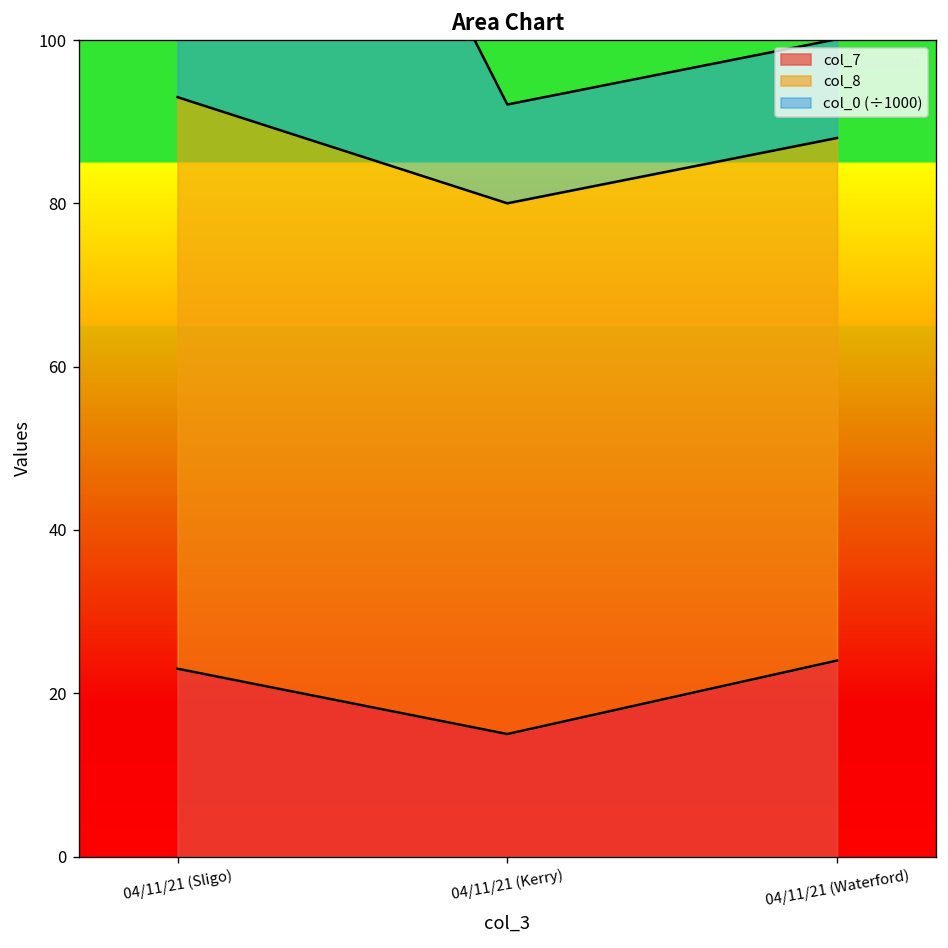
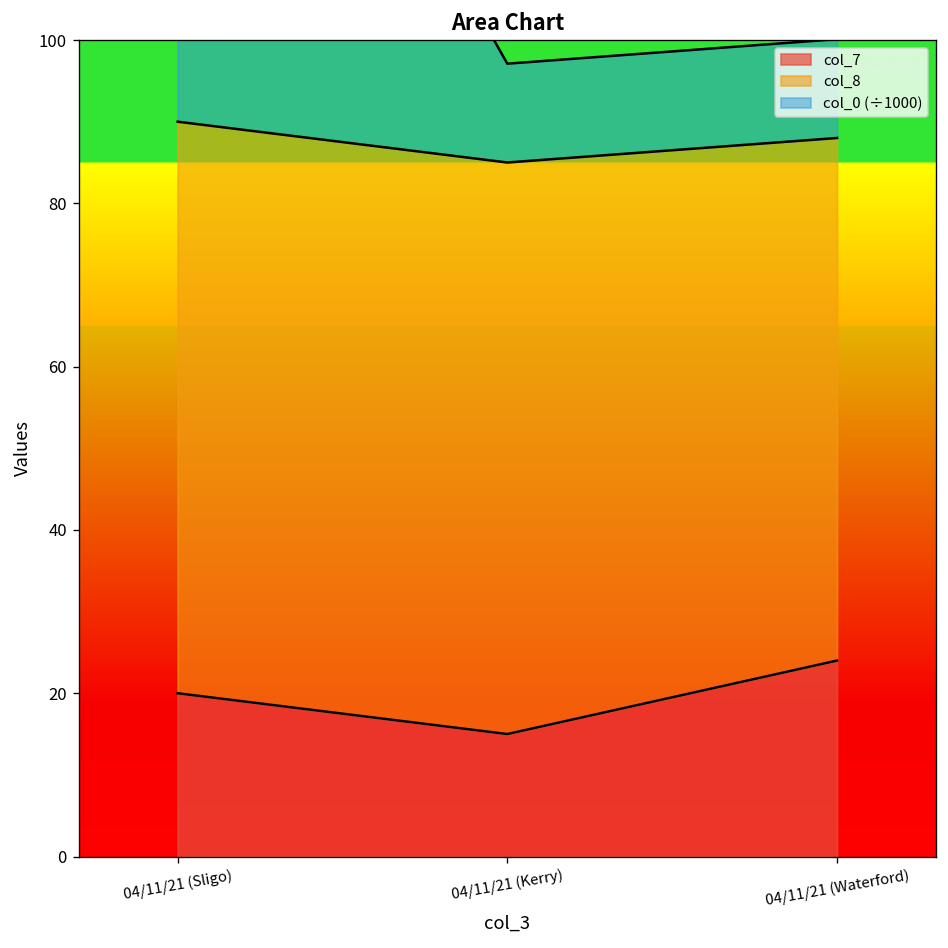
col_7, 04/11/21 (Sligo): 23 -> 20
col_8, 04/11/21 (Kerry): 65 -> 70
